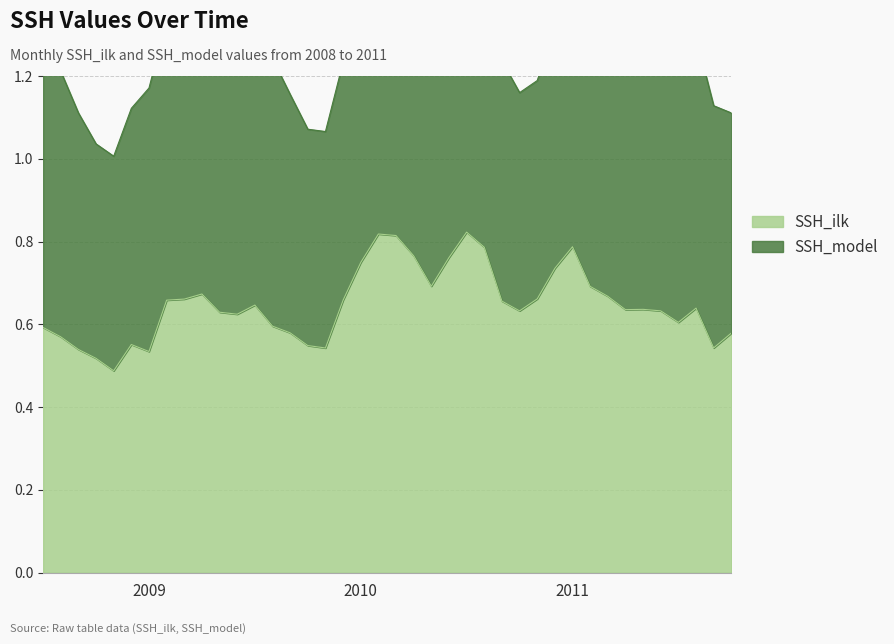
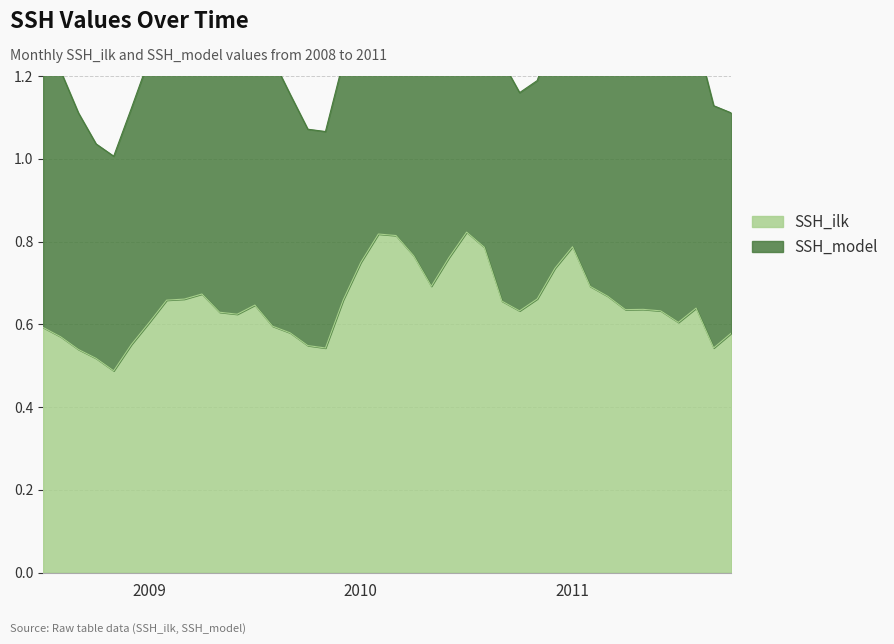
SSH_ilk, 2009: 0.53 -> 0.60
